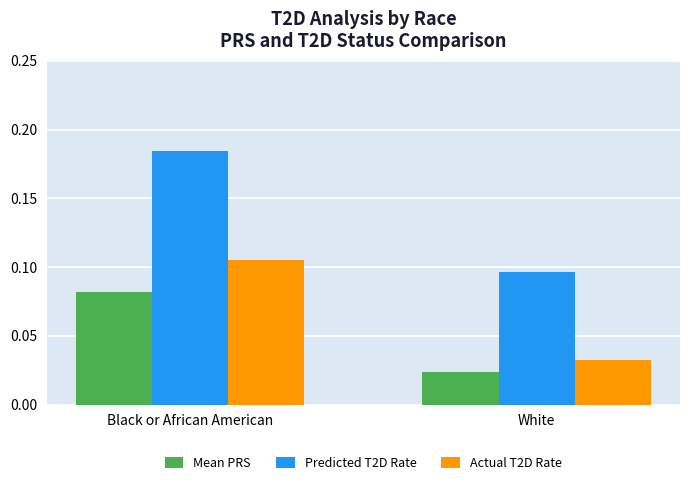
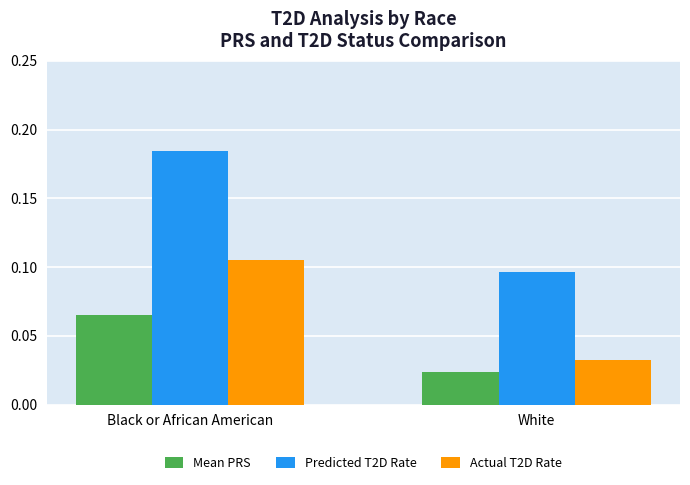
Mean PRS, Black or African American: 0.082 -> 0.065
